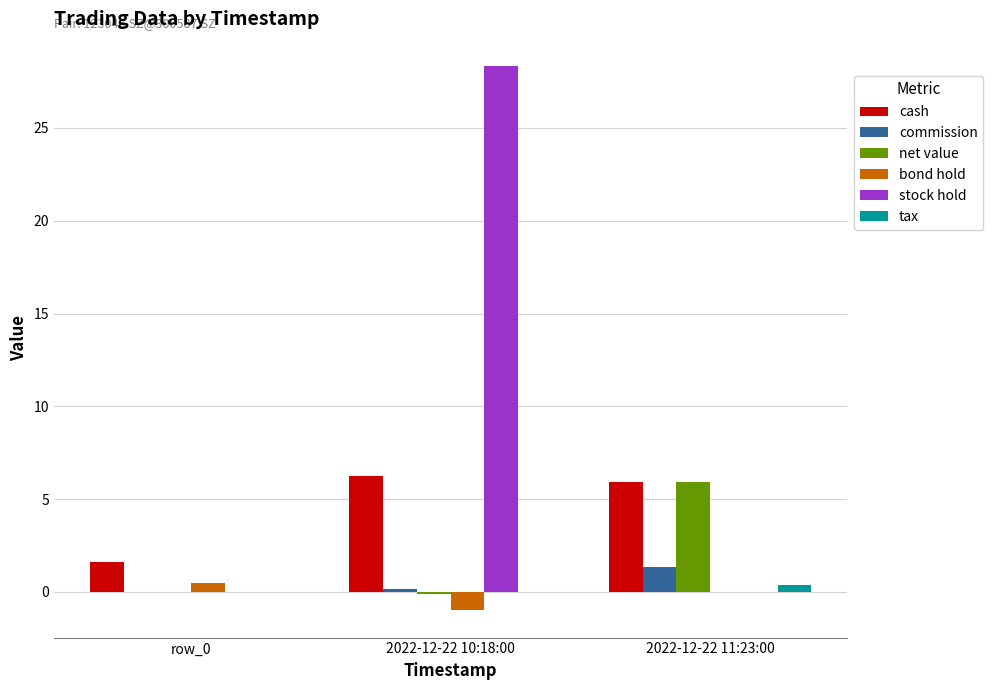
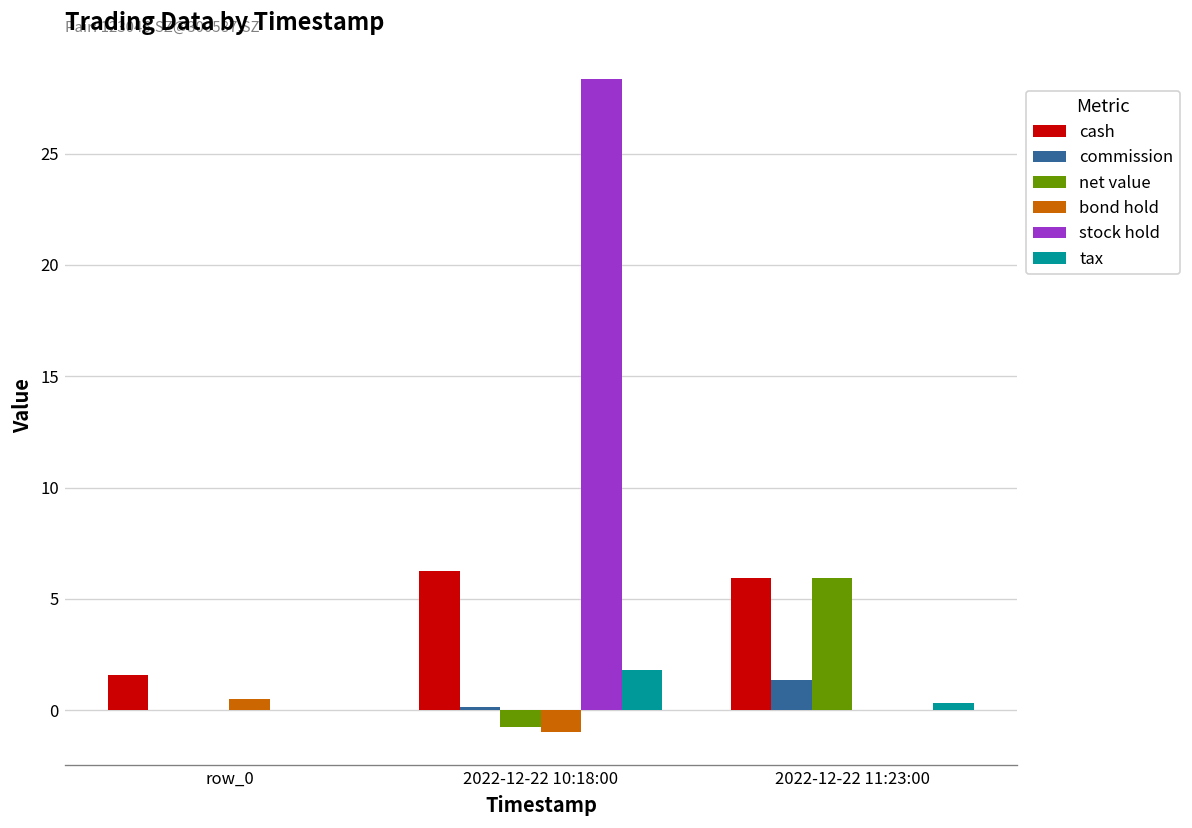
net value, 2022-12-22 10:18:00: -0.1 -> -0.8
tax, 2022-12-22 10:18:00: 0.0 -> 1.8
